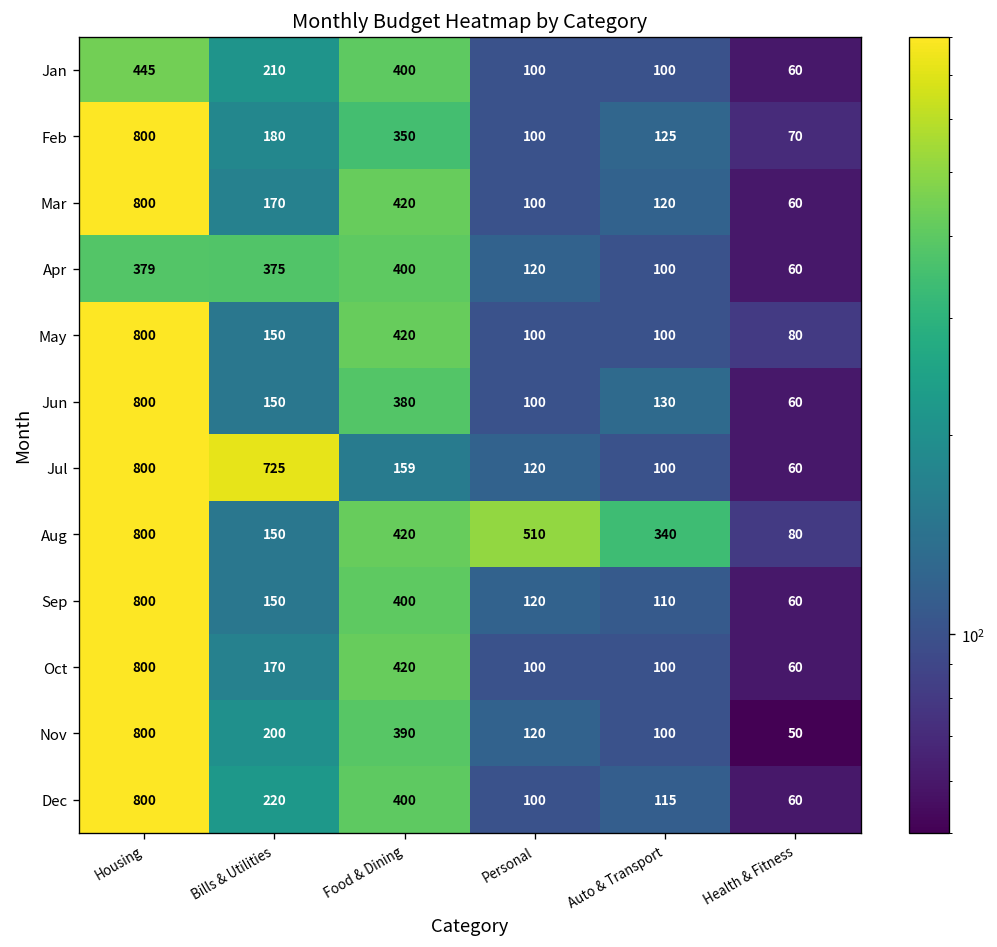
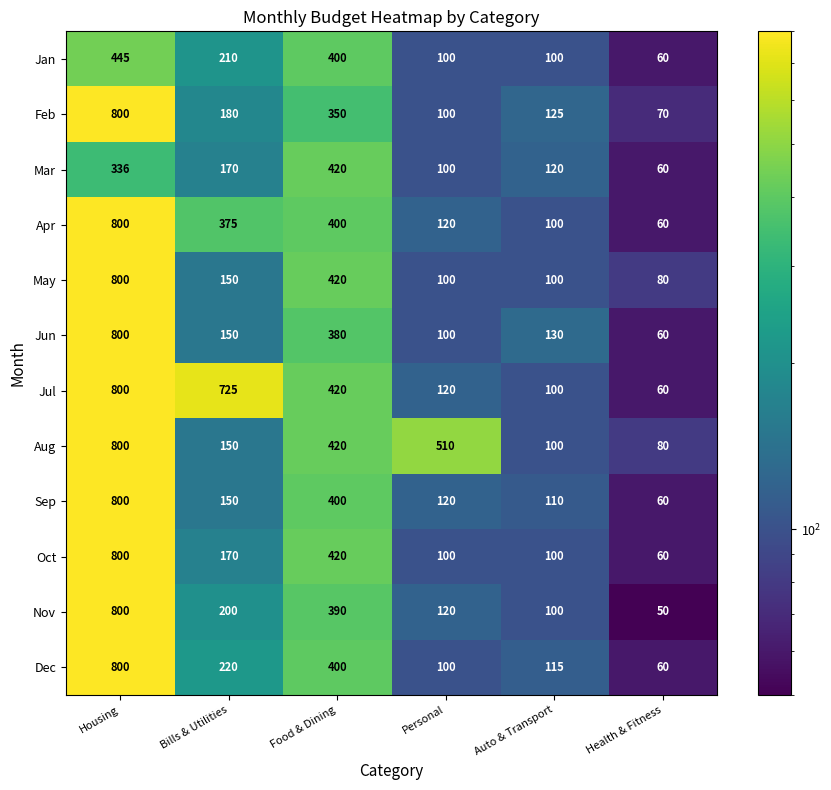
Mar, Housing: 800 -> 336
Apr, Housing: 379 -> 800
Jul, Food & Dining: 159 -> 420
Aug, Auto & Transport: 340 -> 100
